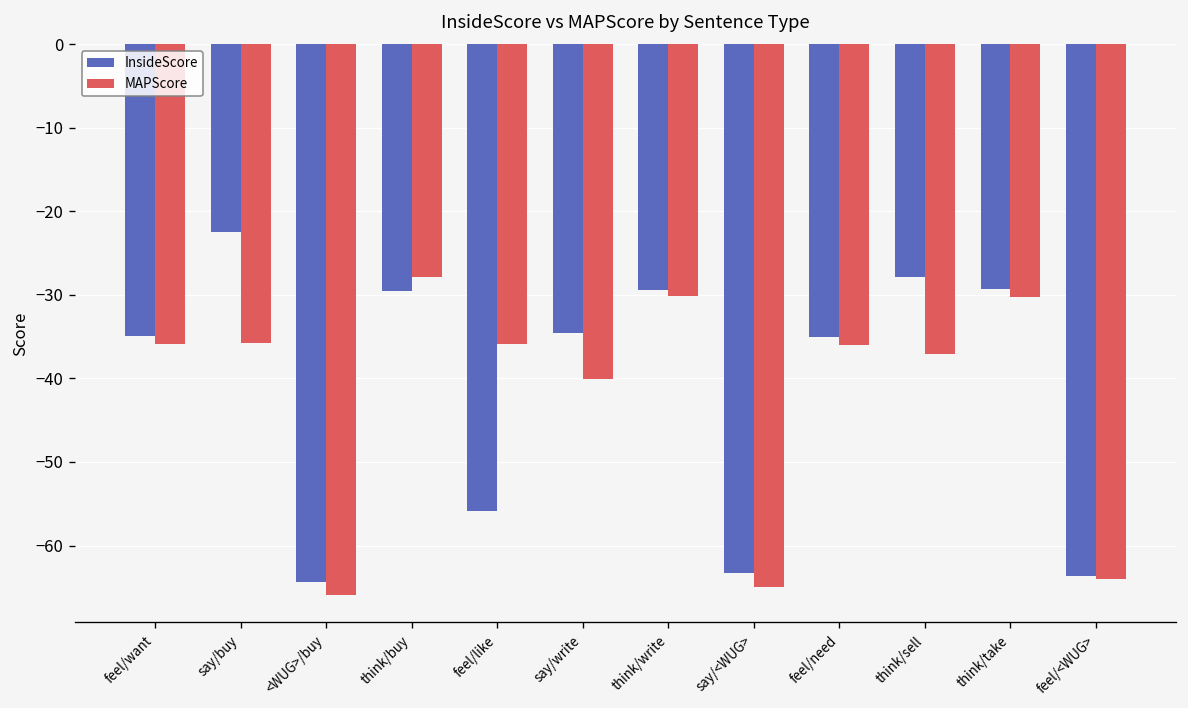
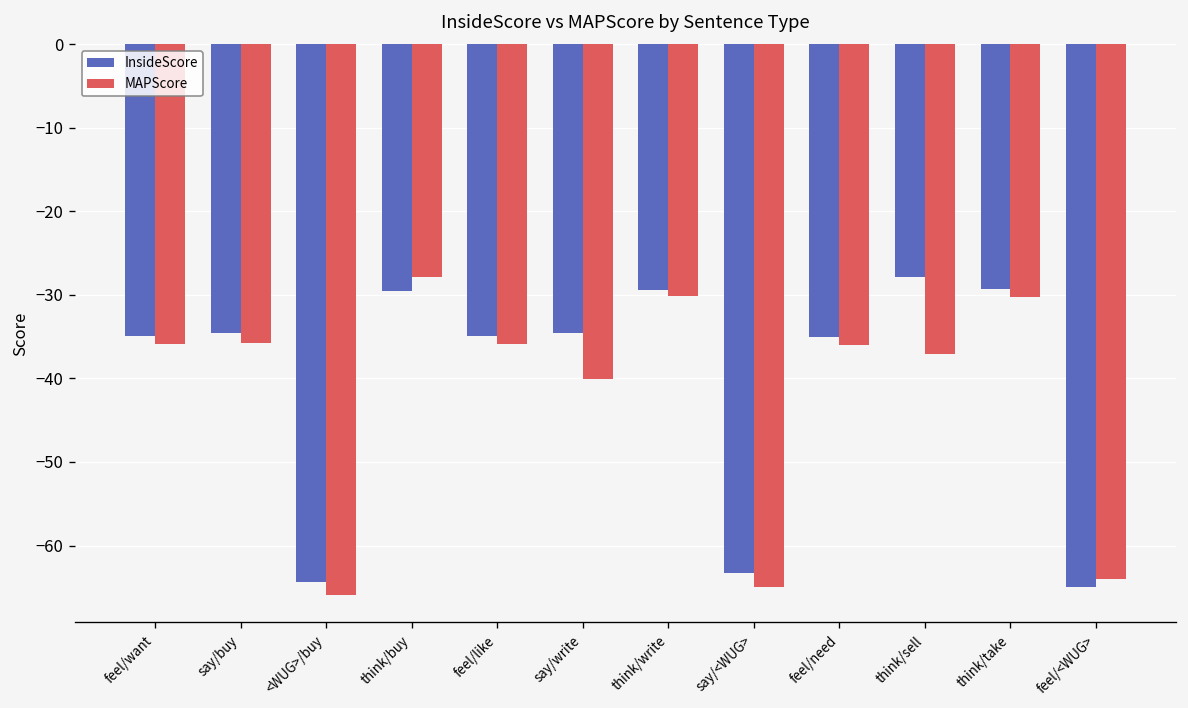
InsideScore, say/buy: -22 -> -35
InsideScore, feel/like: -56 -> -35
InsideScore, feel/<WUG>: -64 -> -65
